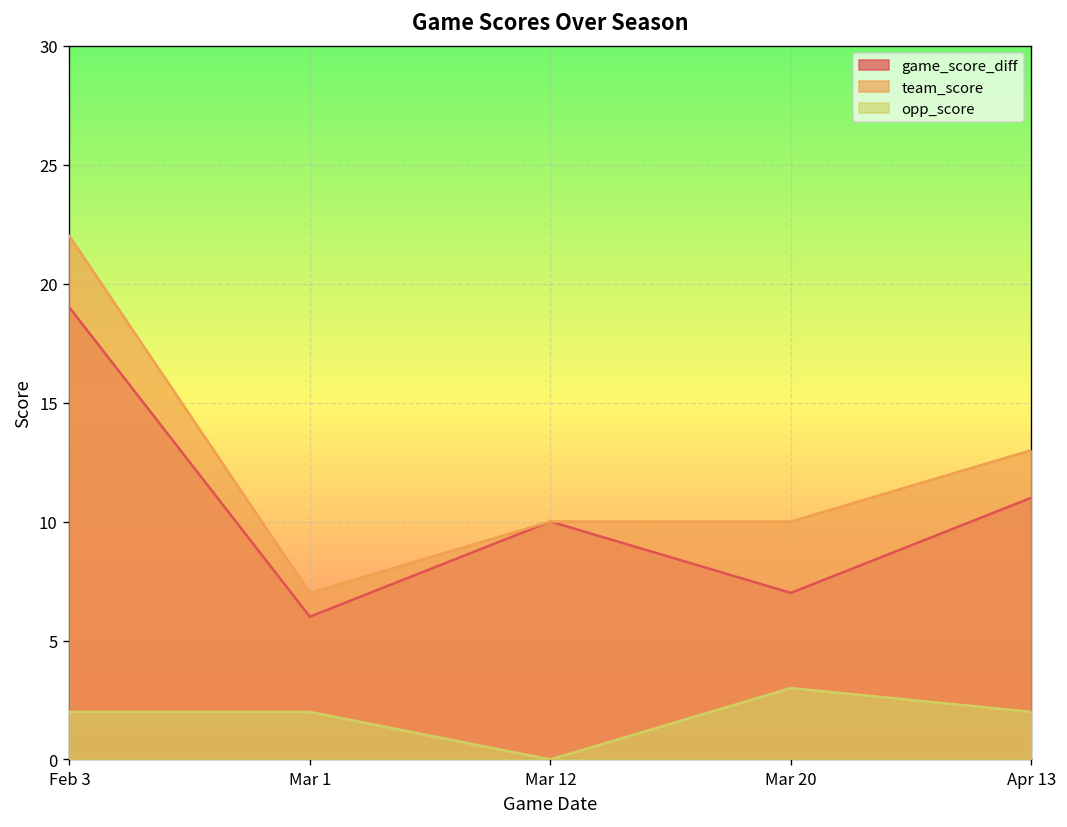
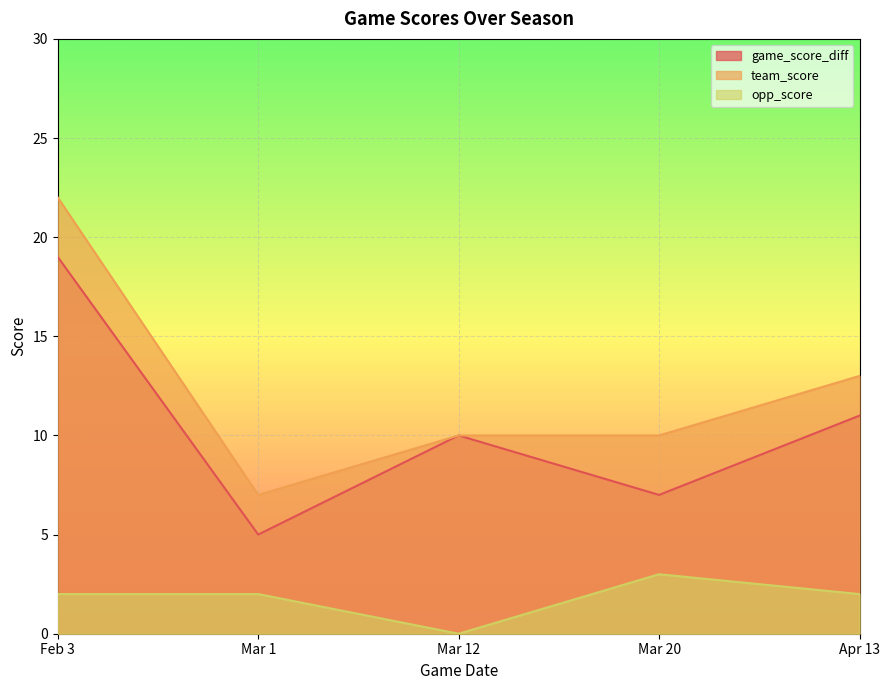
game_score_diff, Mar 1: 6 -> 5
